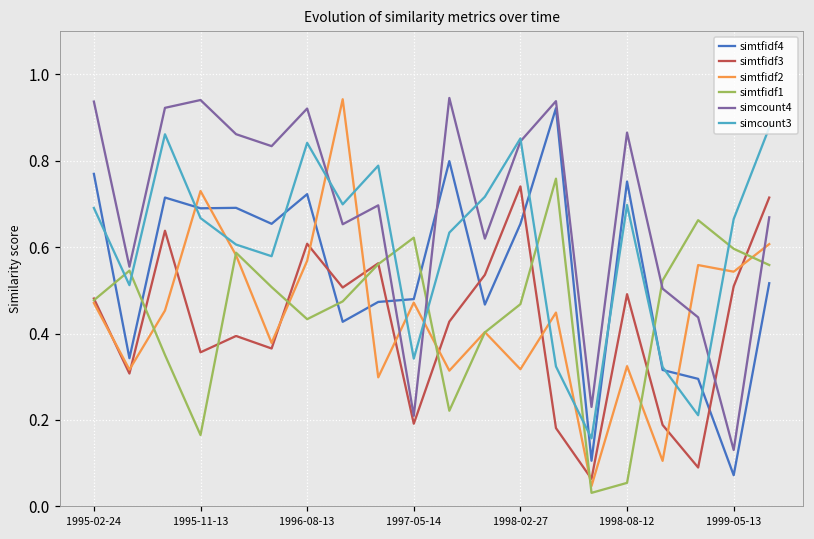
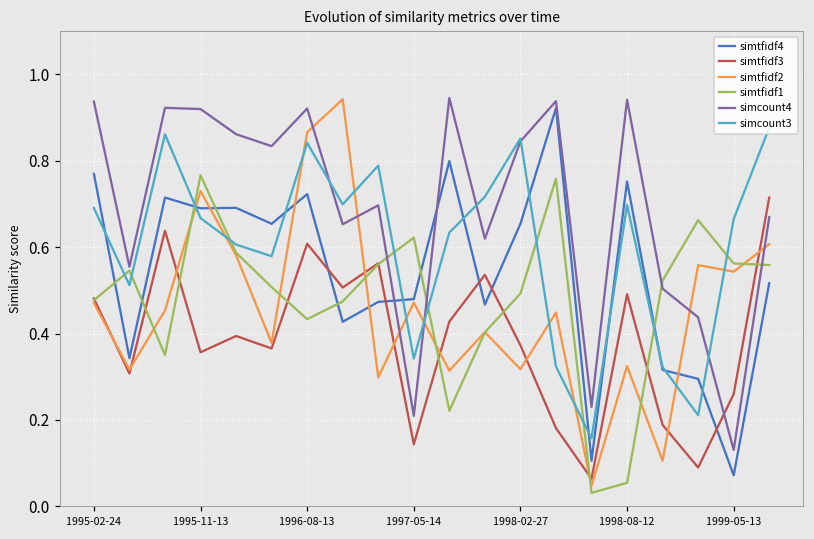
simtfidf1, 1995-11-13: 0.16 -> 0.77
simcount4, 1995-11-13: 0.94 -> 0.92
simtfidf2, 1996-08-13: 0.57 -> 0.87
simtfidf3, 1997-05-14: 0.19 -> 0.14
simtfidf3, 1998-02-27: 0.74 -> 0.37
simtfidf1, 1998-02-27: 0.47 -> 0.49
simcount4, 1998-08-12: 0.87 -> 0.94
simtfidf3, 1999-05-13: 0.51 -> 0.26
simtfidf1, 1999-05-13: 0.60 -> 0.56
